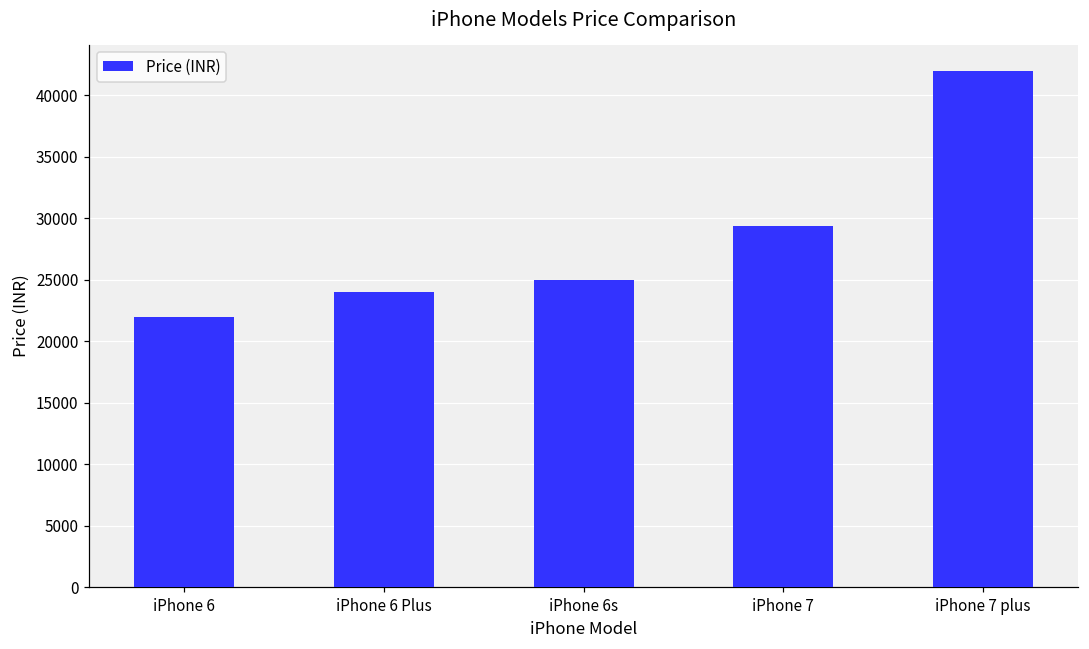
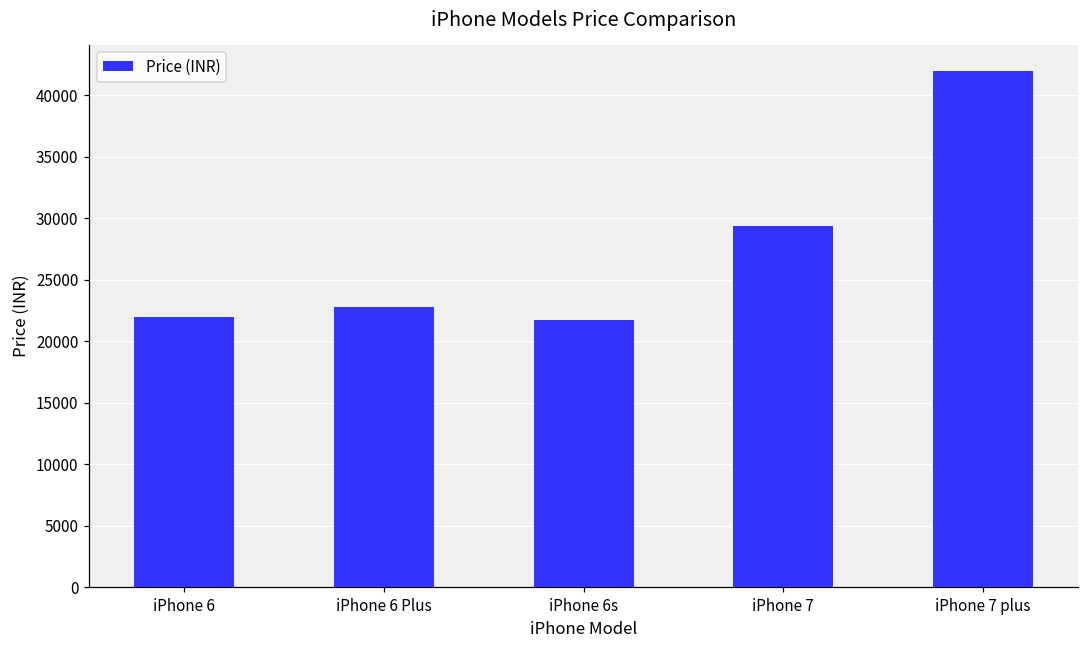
iPhone 6 Plus: 24000 -> 22700
iPhone 6s: 25000 -> 21700
